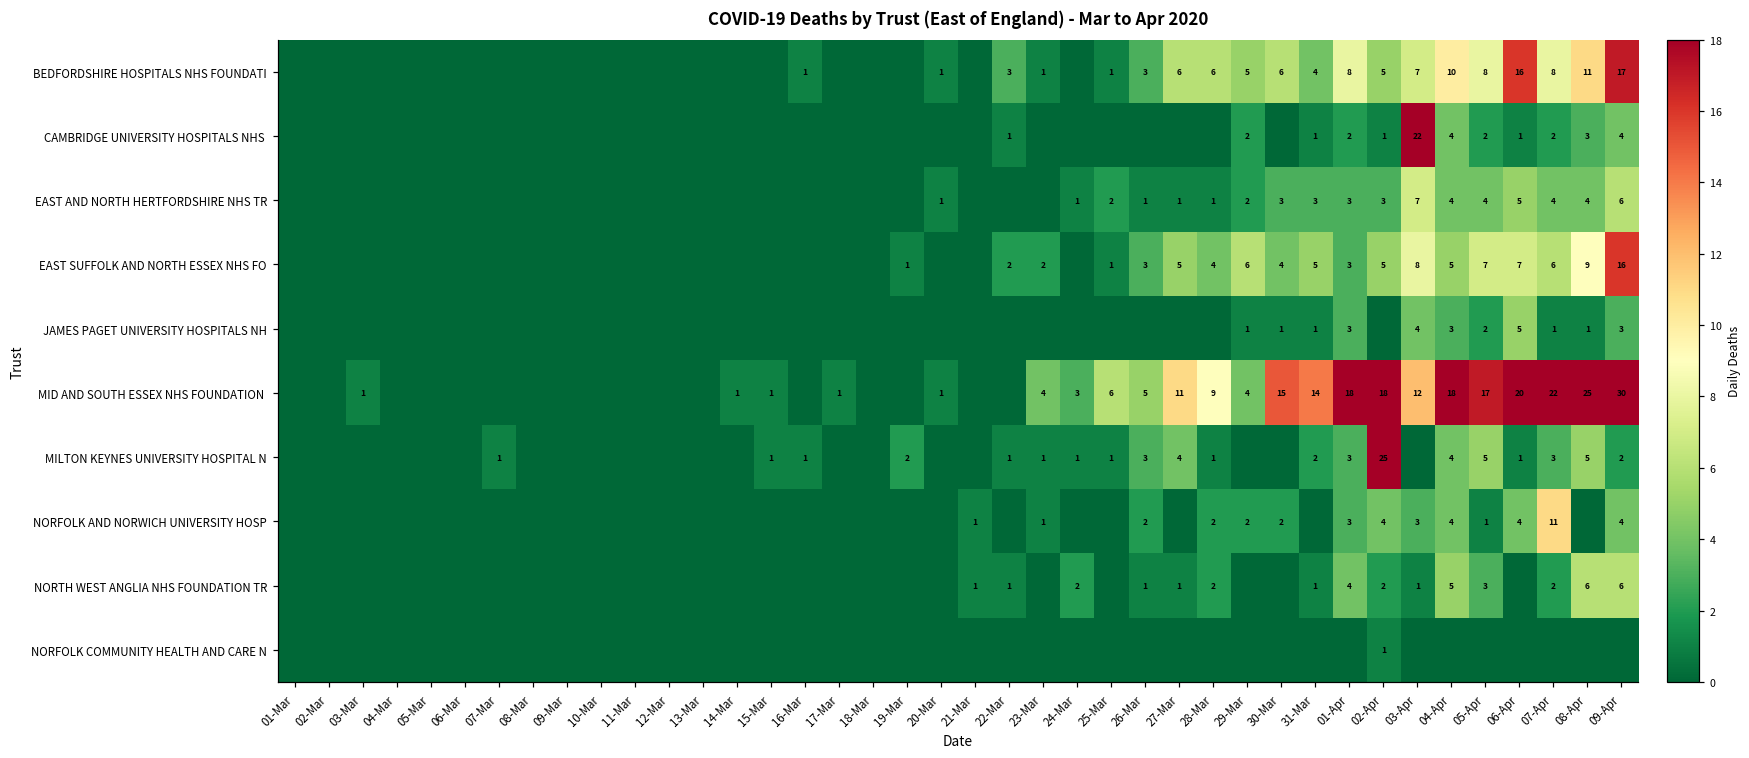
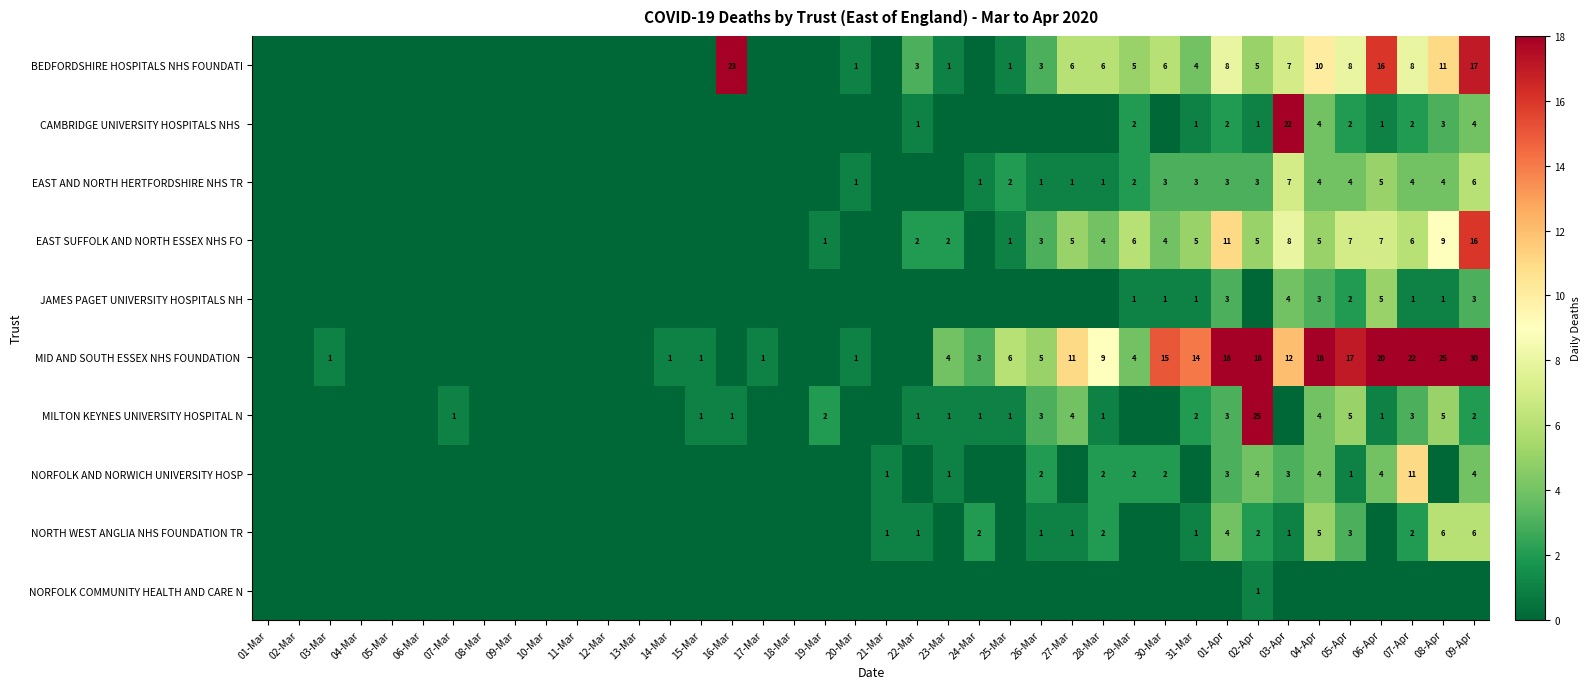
BEDFORDSHIRE HOSPITALS NHS FOUNDATI, 16-Mar: 1 -> 23
EAST SUFFOLK AND NORTH ESSEX NHS FO, 01-Apr: 3 -> 11
